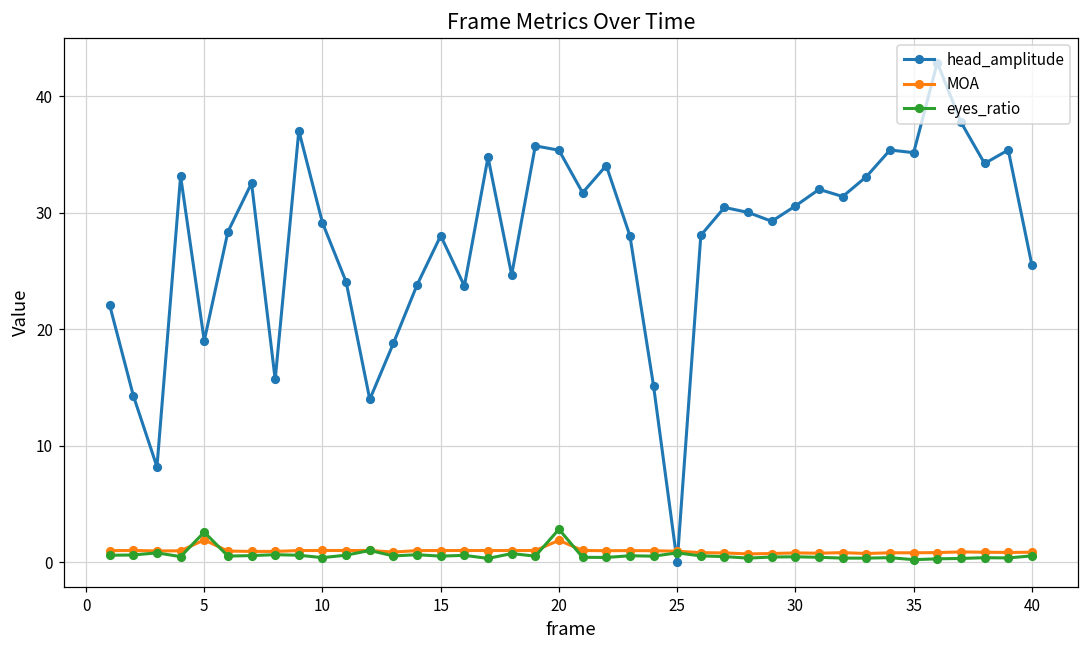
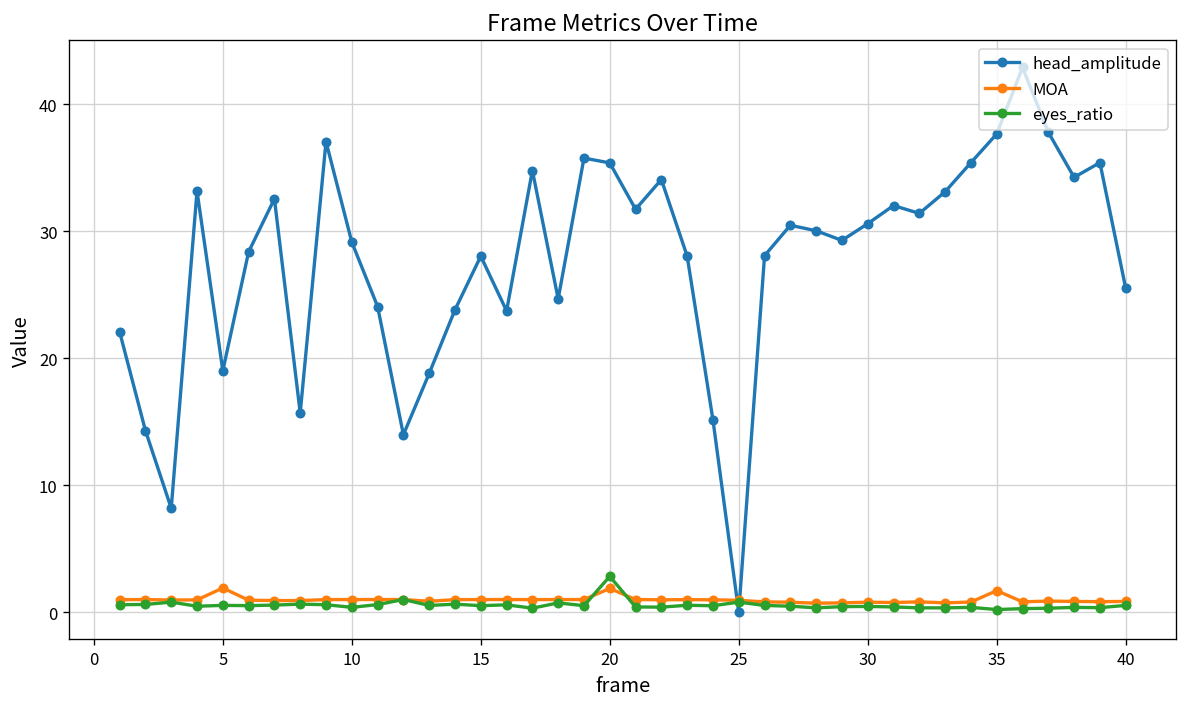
eyes_ratio, 5: 2.6 -> 0.5
head_amplitude, 35: 35.2 -> 37.7
MOA, 35: 0.8 -> 1.7
